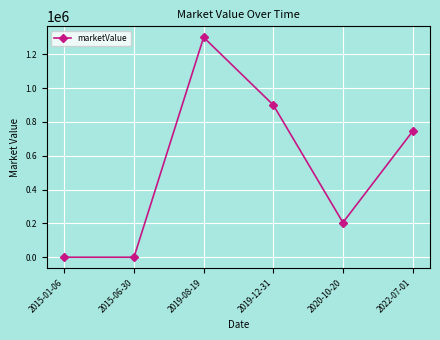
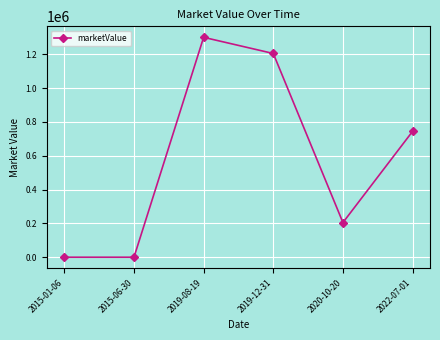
2019-12-31: 900000 -> 1200000
